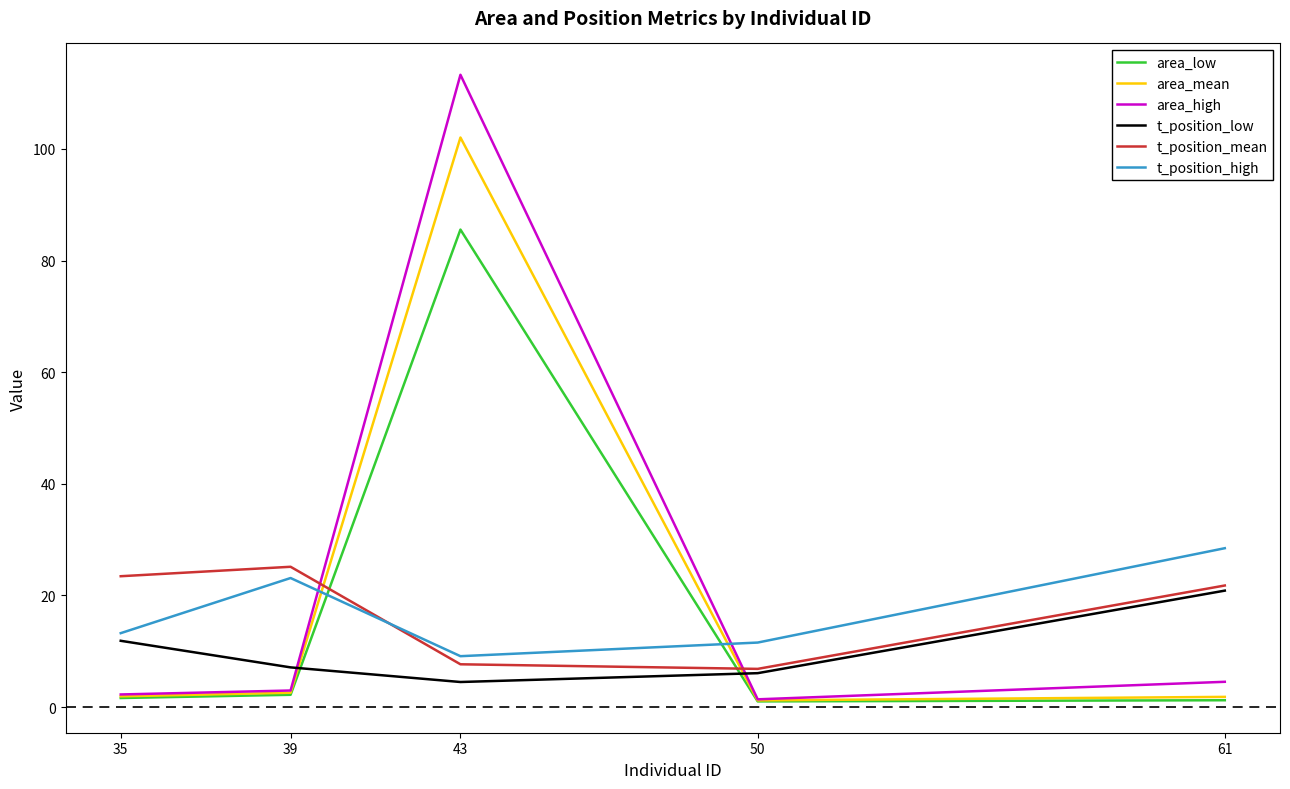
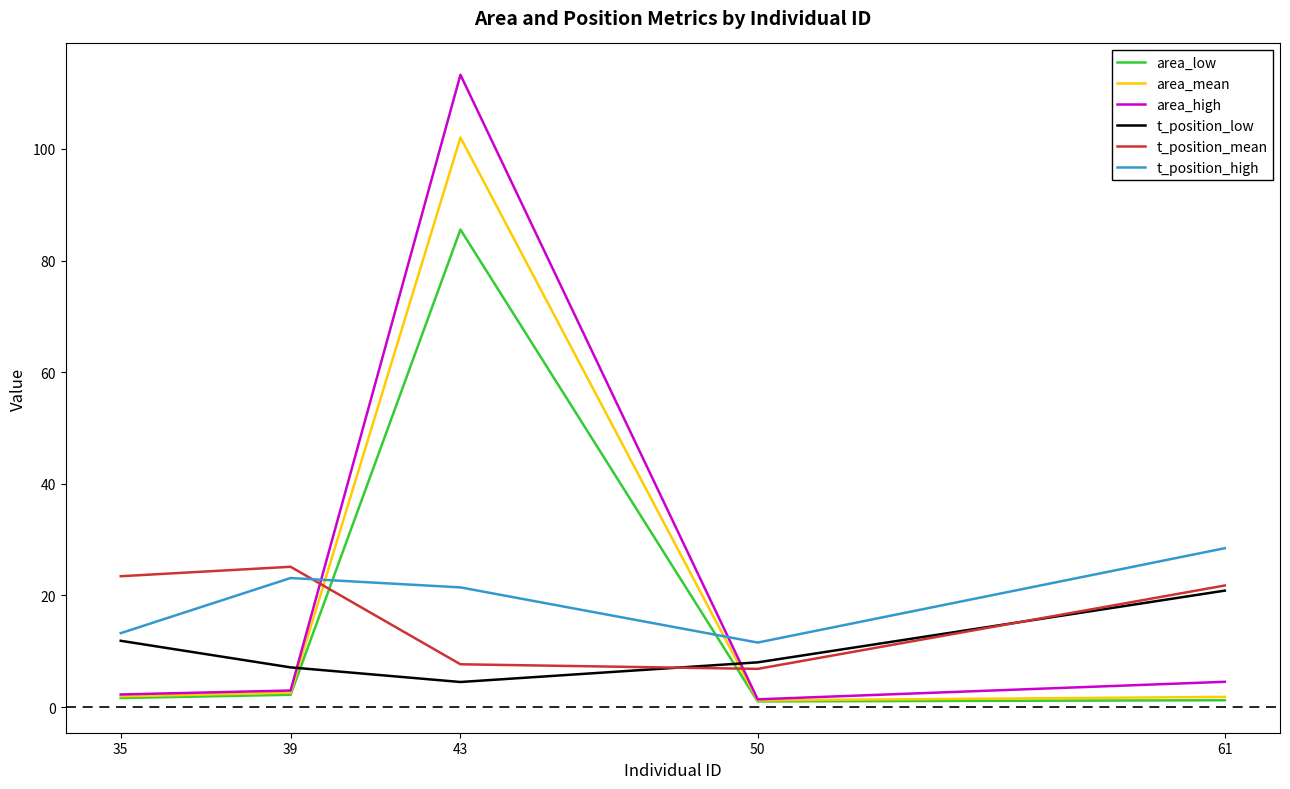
t_position_high, 43: 9 -> 21
t_position_low, 50: 6 -> 8
